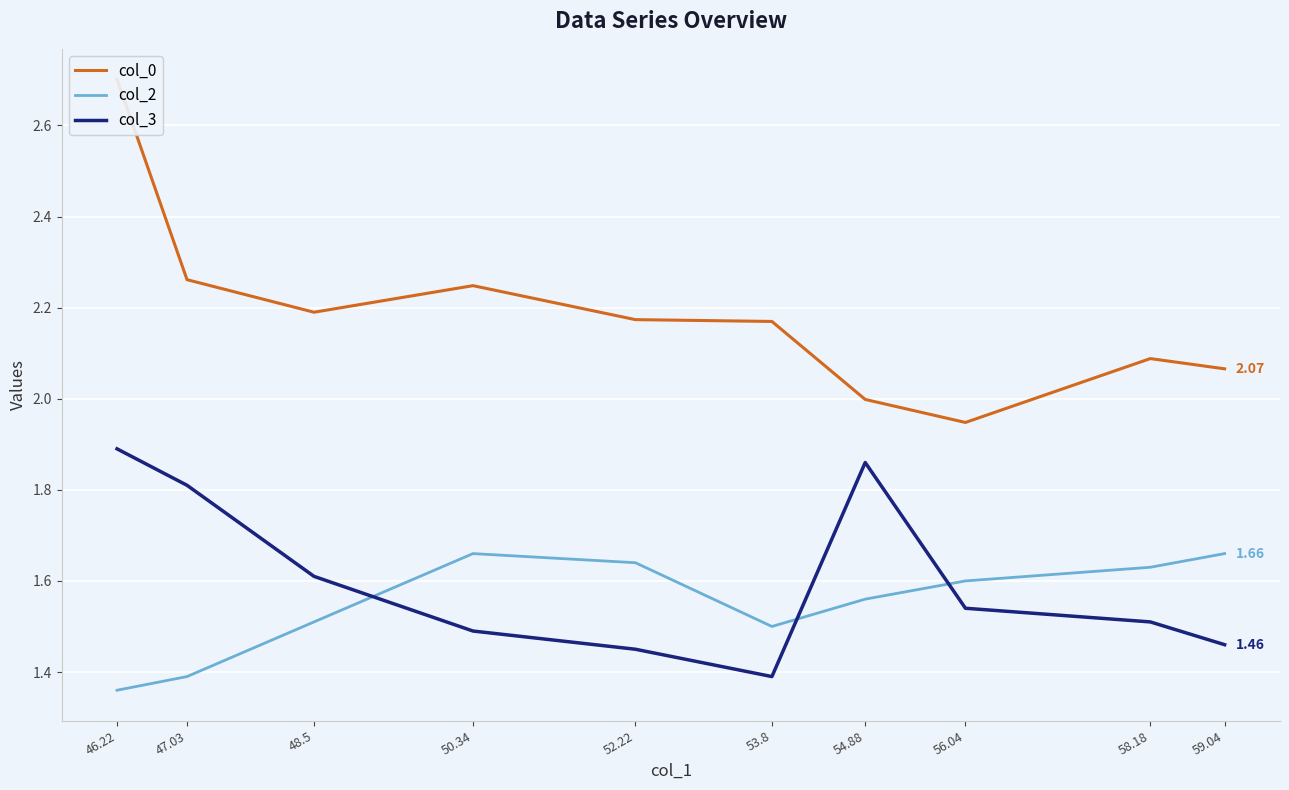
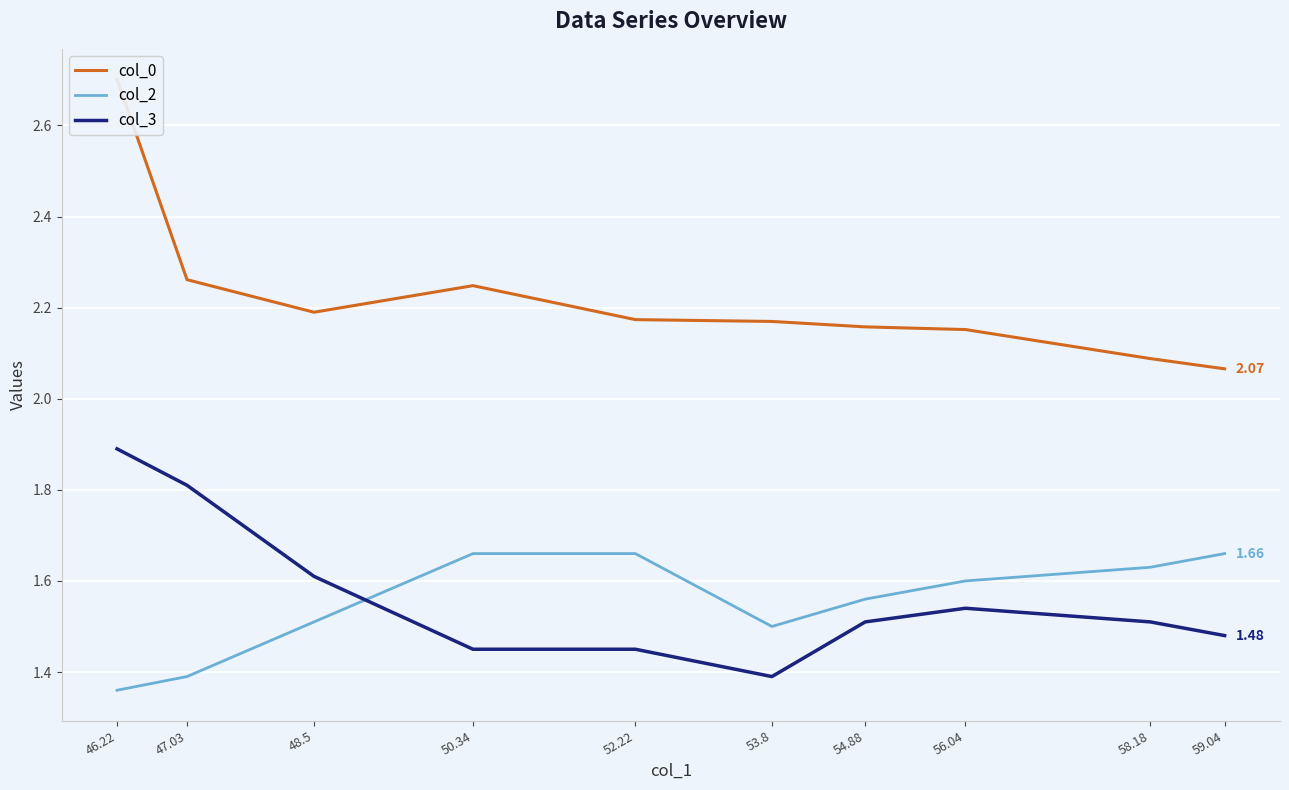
col_3, 50.34: 1.49 -> 1.45
col_2, 52.22: 1.64 -> 1.66
col_0, 54.88: 2.00 -> 2.16
col_3, 54.88: 1.86 -> 1.51
col_0, 56.04: 1.95 -> 2.15
col_3, 59.04: 1.46 -> 1.48
